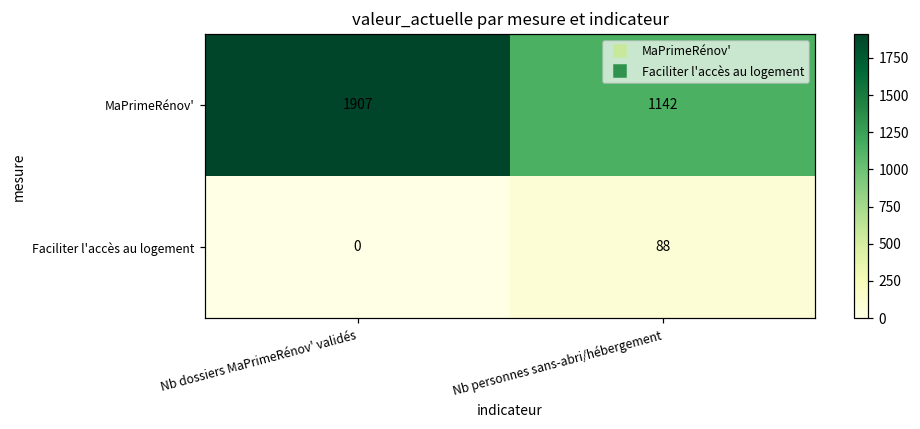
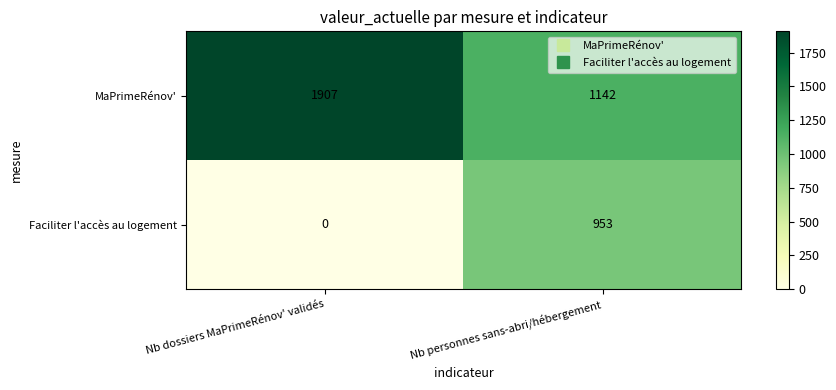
Faciliter l'accès au logement, Nb personnes sans-abri/hébergement: 88 -> 953
